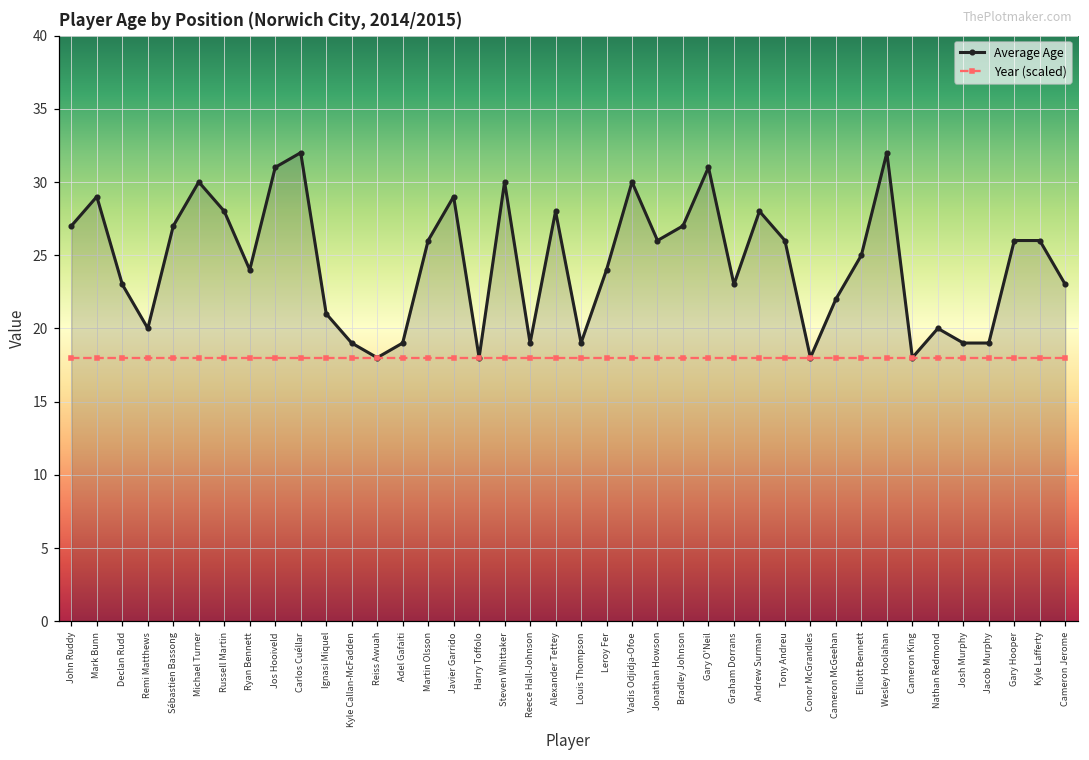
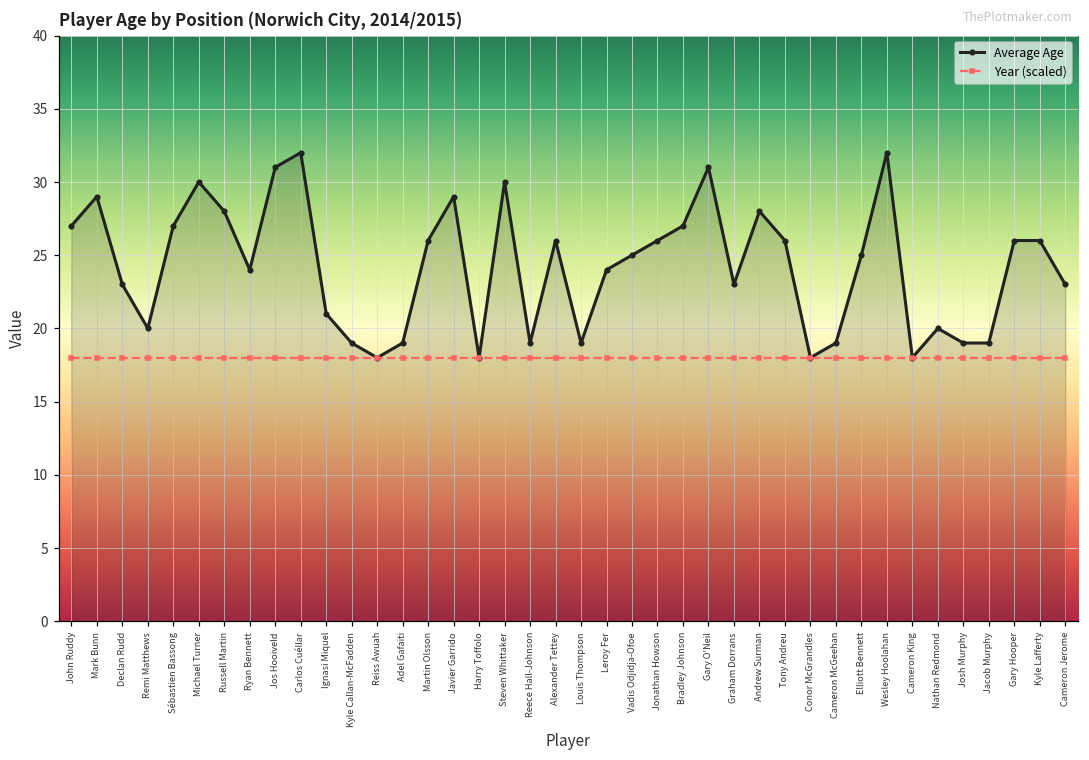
Average Age, Alexander Tettey: 28 -> 26
Average Age, Vadis Odjidja-Ofoe: 30 -> 25
Average Age, Cameron McGeehan: 22 -> 19
